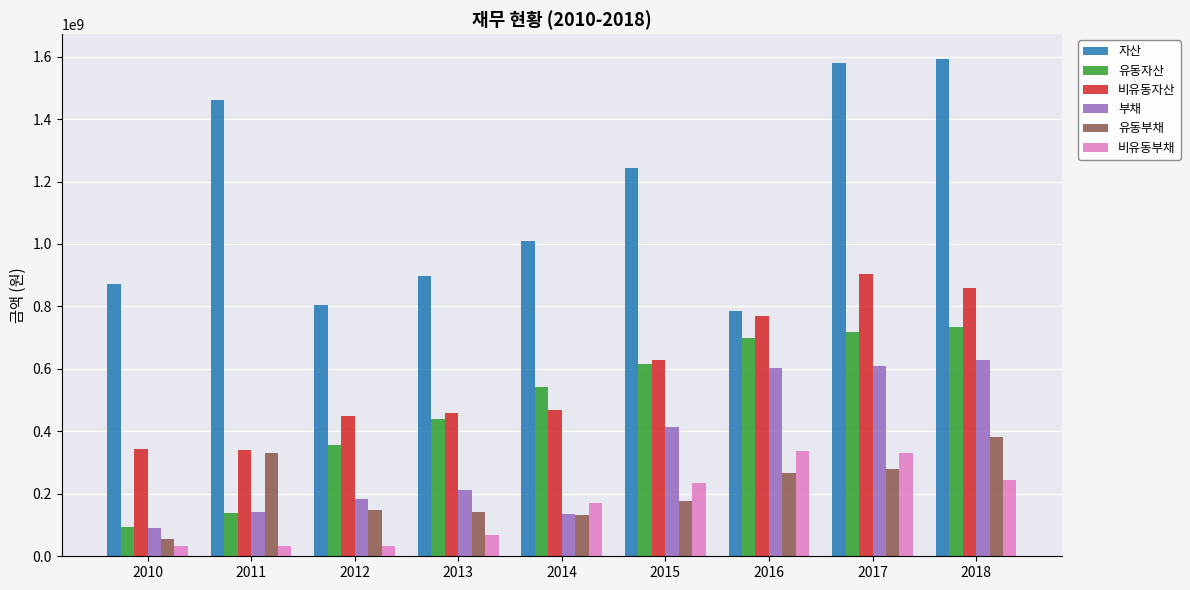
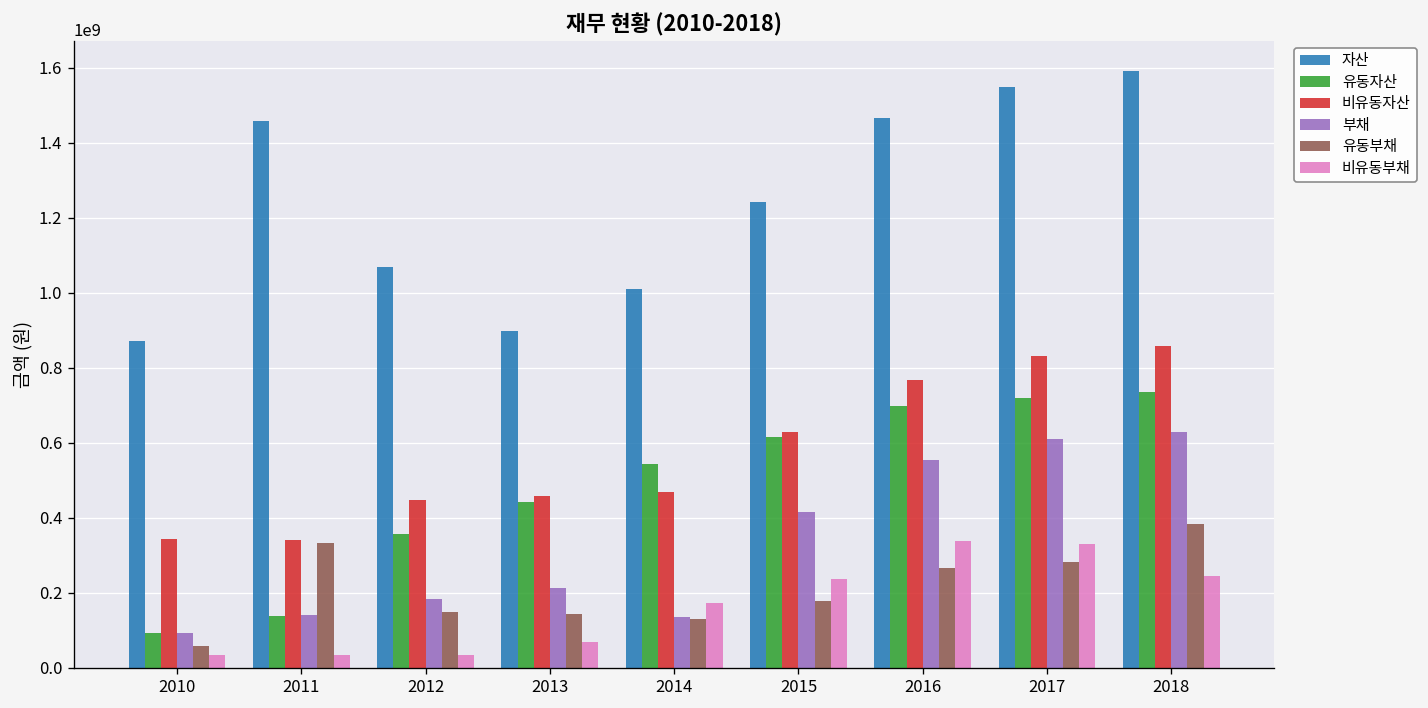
자산, 2012: 800000000 -> 1070000000
자산, 2016: 780000000 -> 1470000000
부채, 2016: 600000000 -> 550000000
자산, 2017: 1580000000 -> 1550000000
비유동자산, 2017: 900000000 -> 830000000
